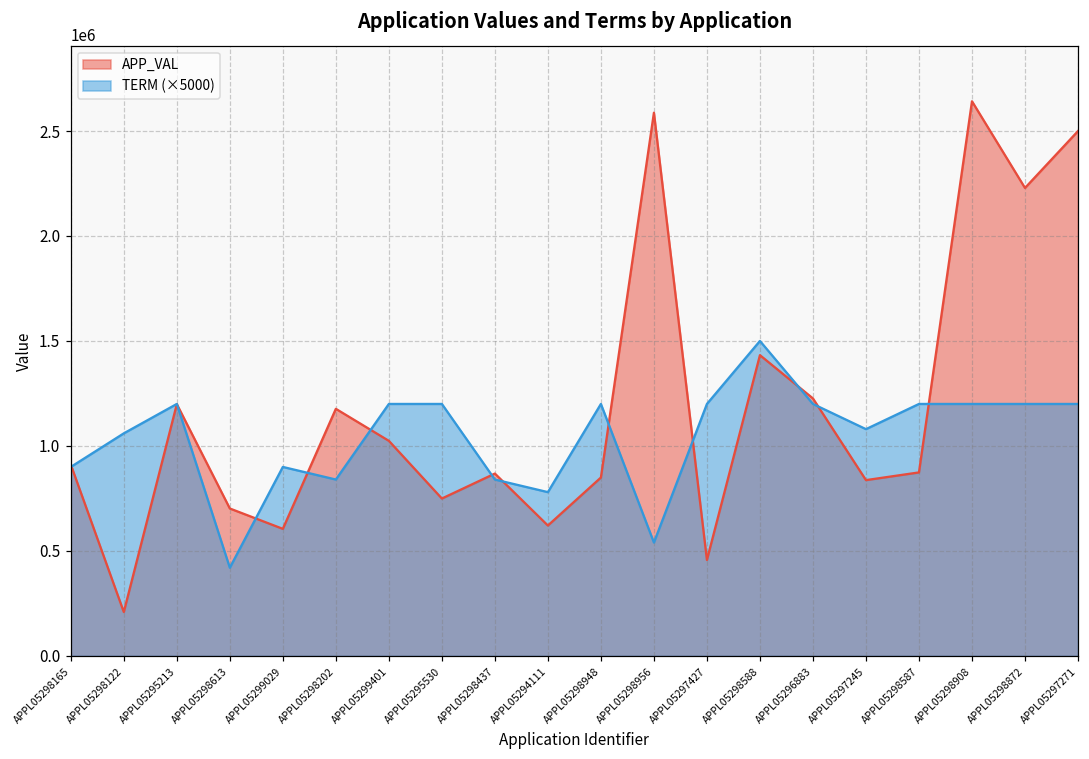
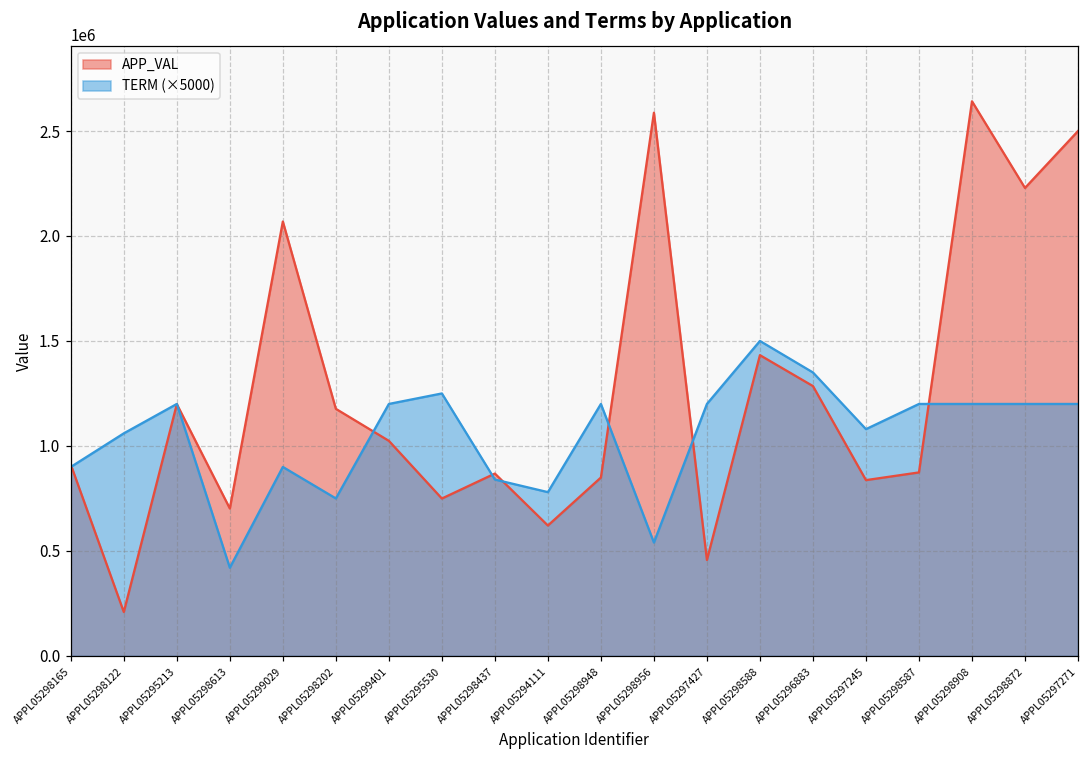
APP_VAL, APPL05299029: 610000 -> 2070000
TERM (×5000), APPL05298202: 840000 -> 750000
TERM (×5000), APPL05295530: 1200000 -> 1250000
APP_VAL, APPL05296883: 1230000 -> 1290000
TERM (×5000), APPL05296883: 1200000 -> 1350000
